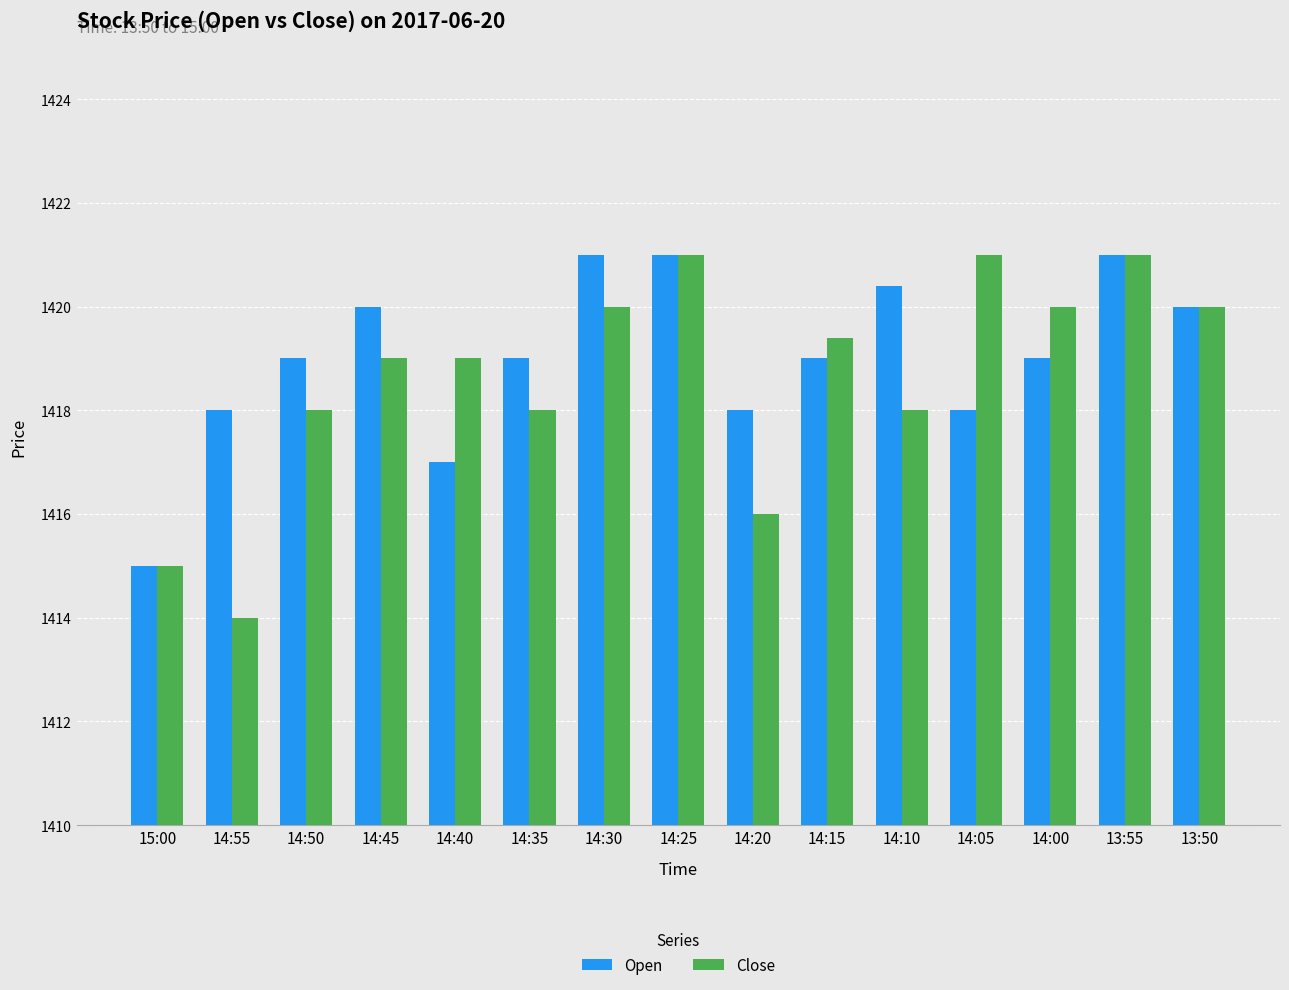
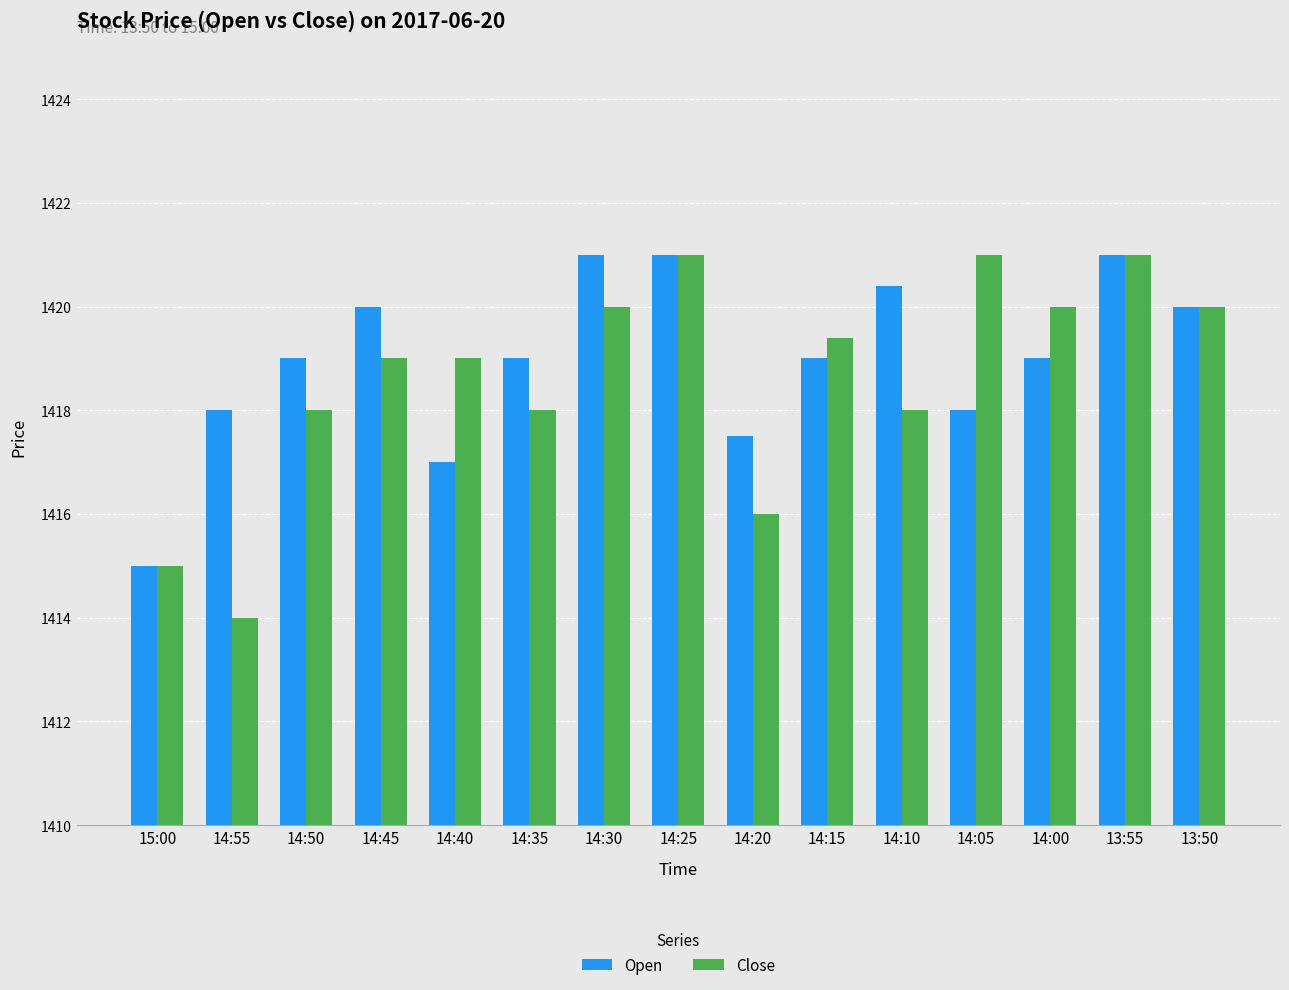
Open, 14:20: 1418.0 -> 1417.5
